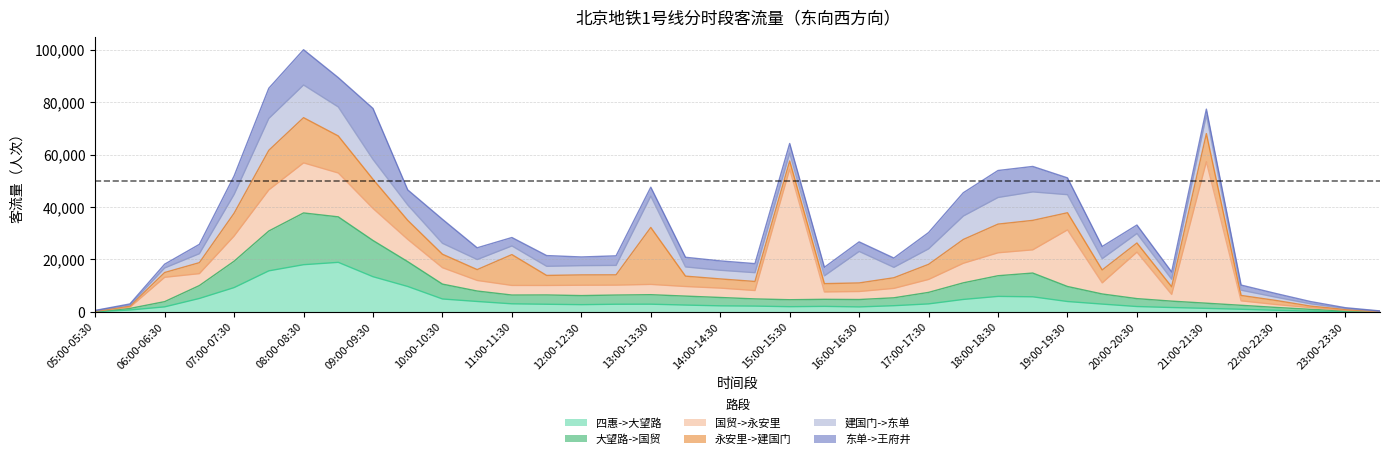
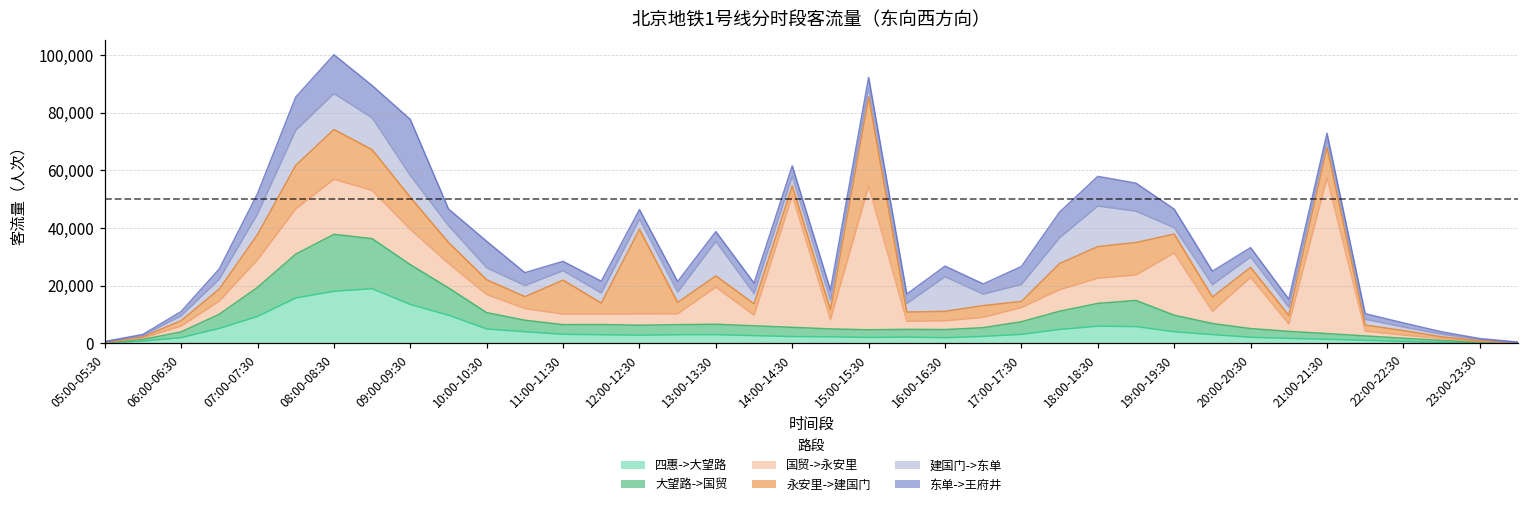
国贸->永安里, 06:00-06:30: 9,000 -> 2,000
永安里->建国门, 12:00-12:30: 4,000 -> 29,000
国贸->永安里, 13:00-13:30: 4,000 -> 13,000
永安里->建国门, 13:00-13:30: 22,000 -> 4,000
国贸->永安里, 14:00-14:30: 4,000 -> 46,000
永安里->建国门, 15:00-15:30: 3,000 -> 31,000
永安里->建国门, 17:00-17:30: 6,000 -> 2,000
建国门->东单, 18:00-18:30: 10,000 -> 14,000
建国门->东单, 19:00-19:30: 7,000 -> 2,000
建国门->东单, 21:00-21:30: 7,000 -> 2,000
